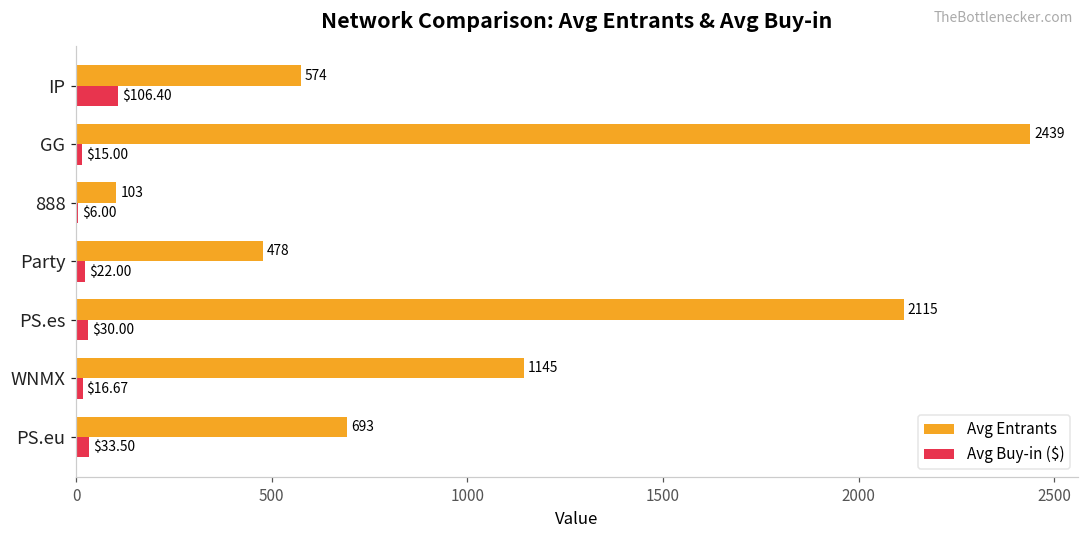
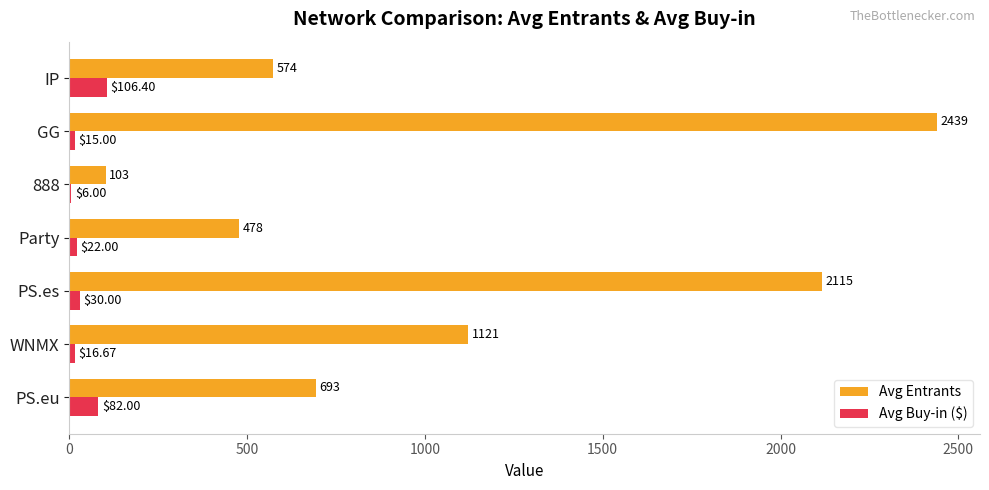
Avg Entrants, WNMX: 1145 -> 1121
Avg Buy-in ($), PS.eu: $33.50 -> $82.00
